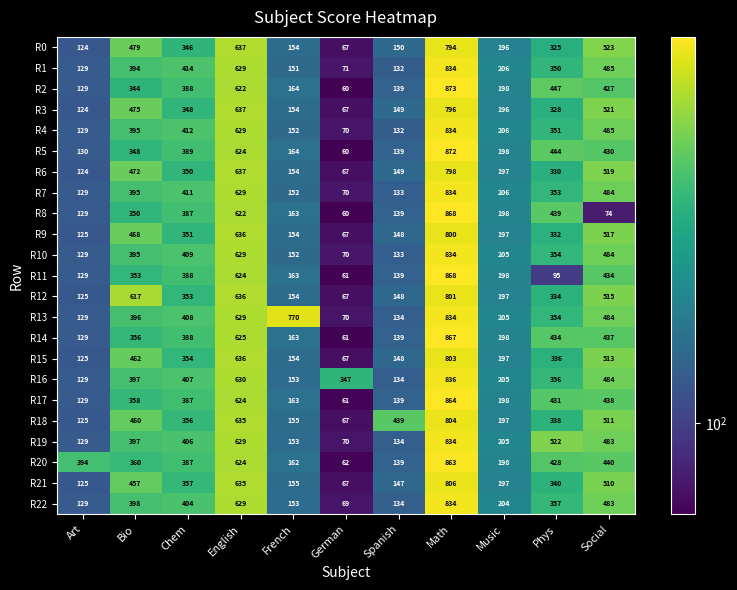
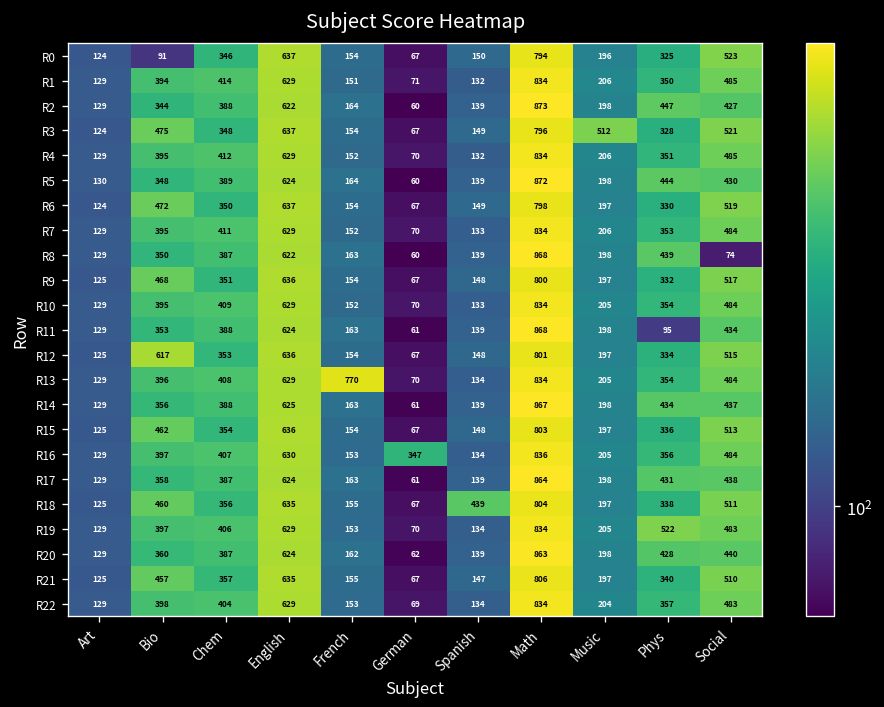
R0, Bio: 479 -> 91
R3, Music: 196 -> 512
R20, Art: 394 -> 129
